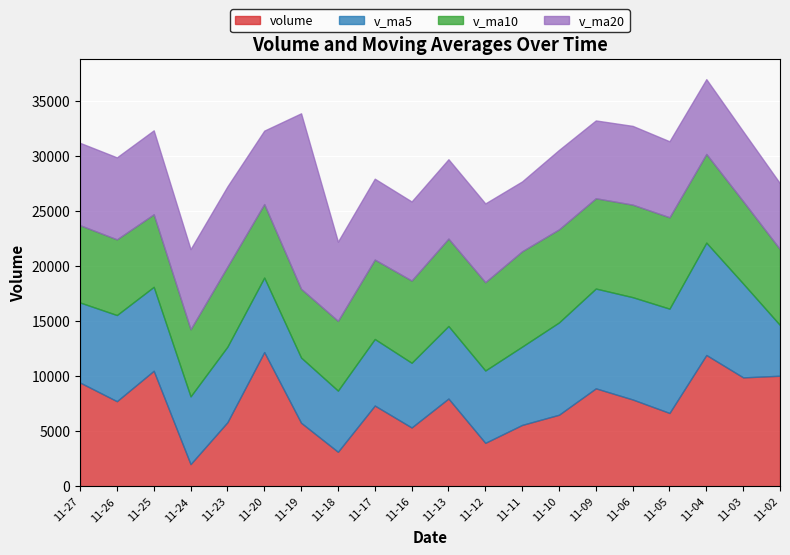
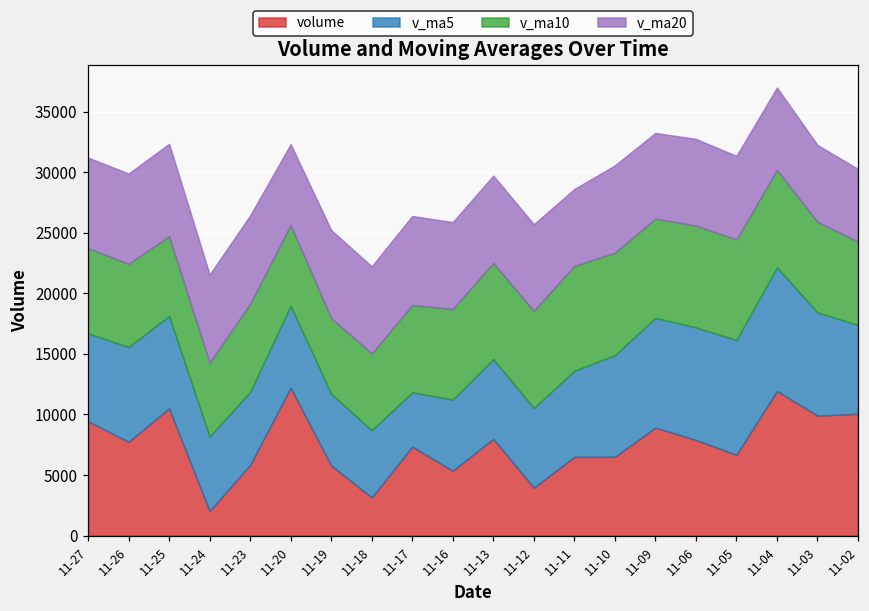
v_ma5, 11-23: 6900 -> 6000
v_ma20, 11-19: 15900 -> 7300
v_ma5, 11-17: 6000 -> 4500
volume, 11-11: 5600 -> 6500
v_ma5, 11-02: 4600 -> 7300
